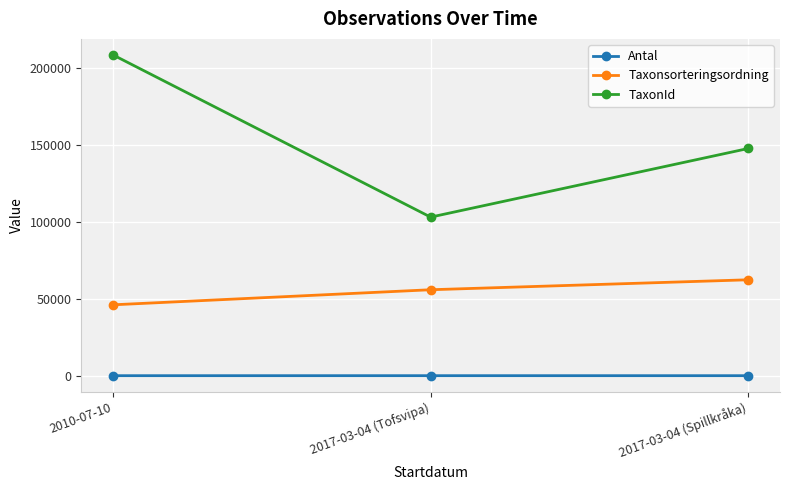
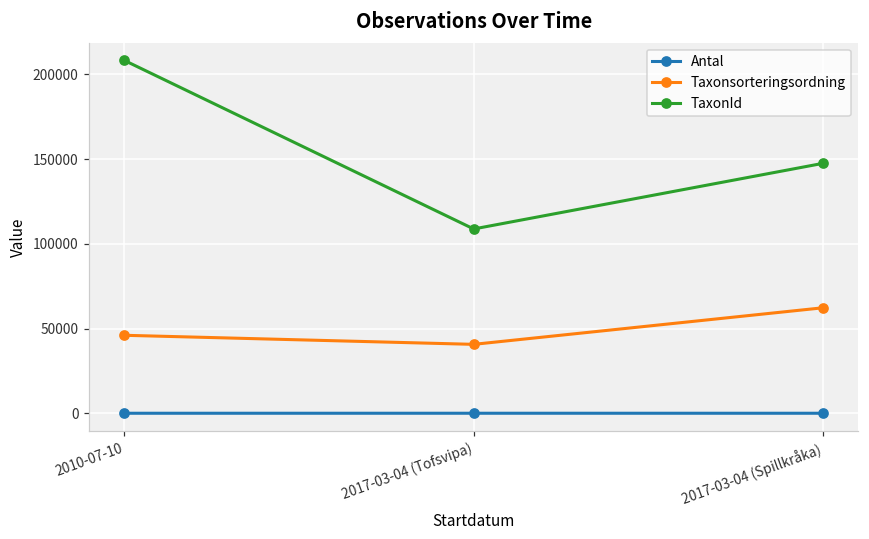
Taxonsorteringsordning, 2017-03-04 (Tofsvipa): 56000 -> 41000
TaxonId, 2017-03-04 (Tofsvipa): 103000 -> 109000
